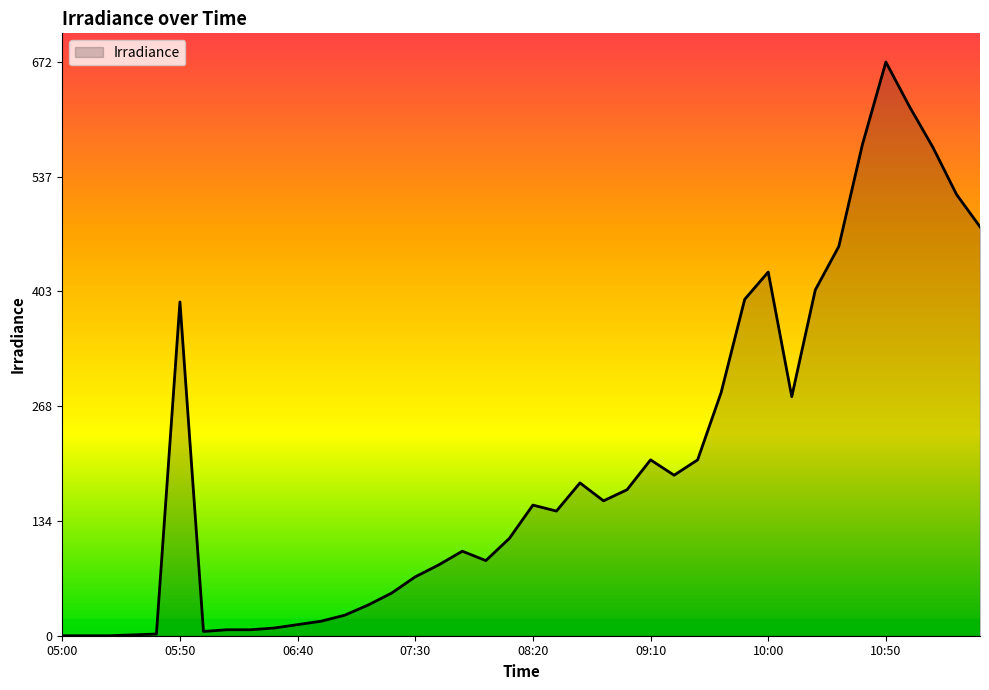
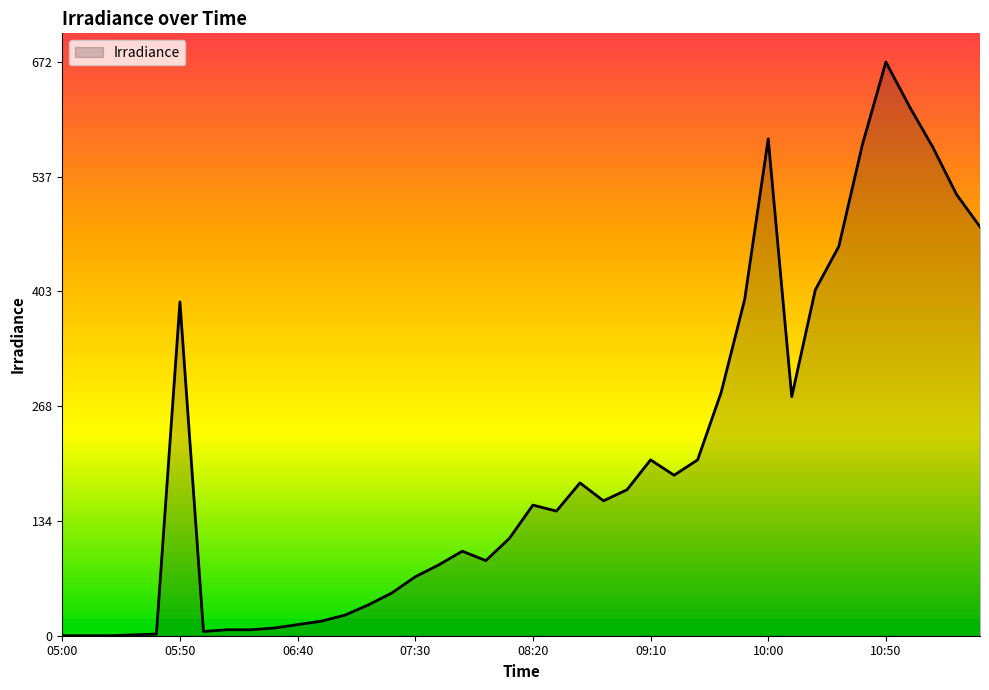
10:00: 430 -> 580
